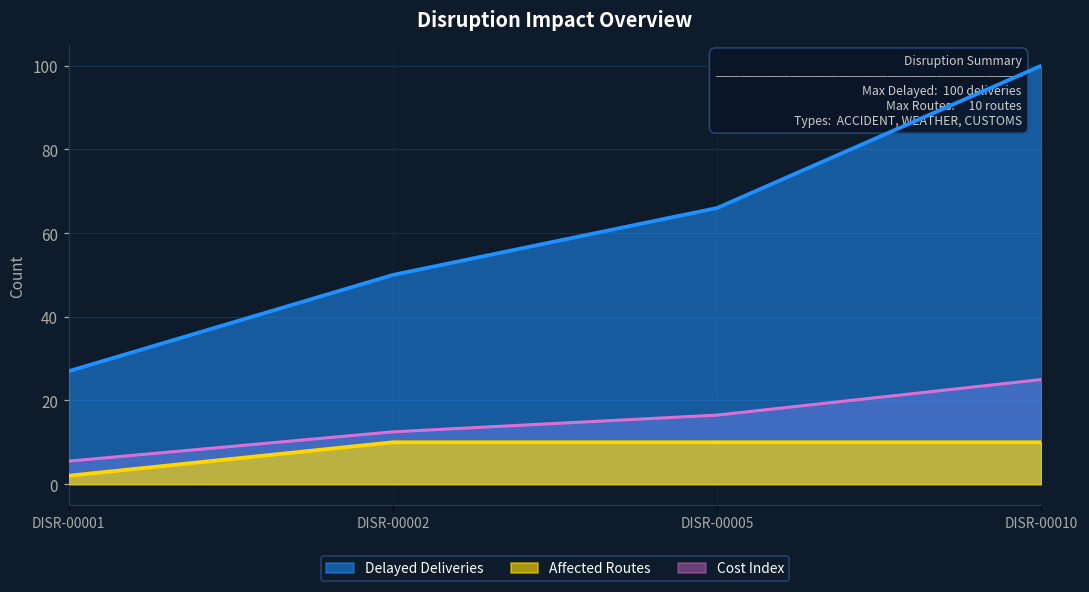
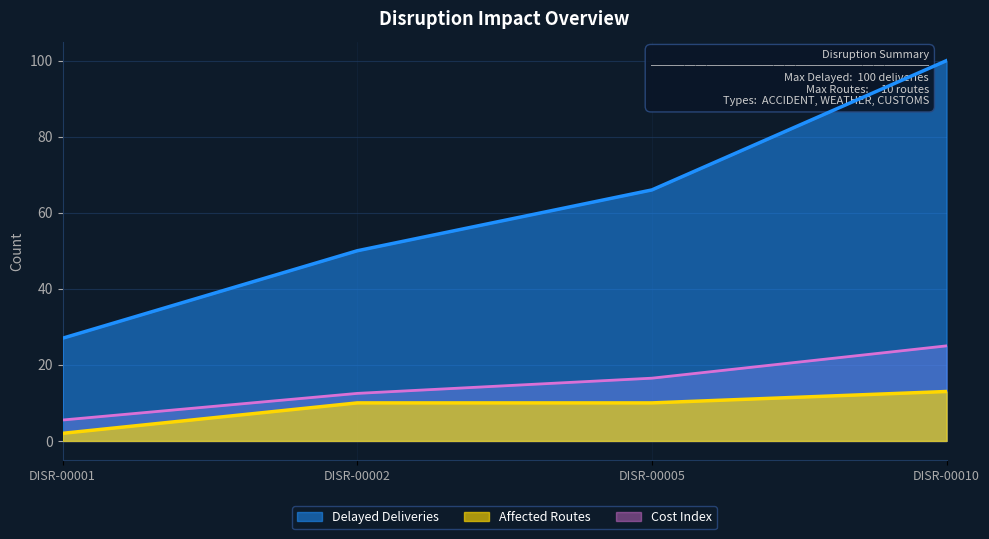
Affected Routes, DISR-00010: 10 -> 13
